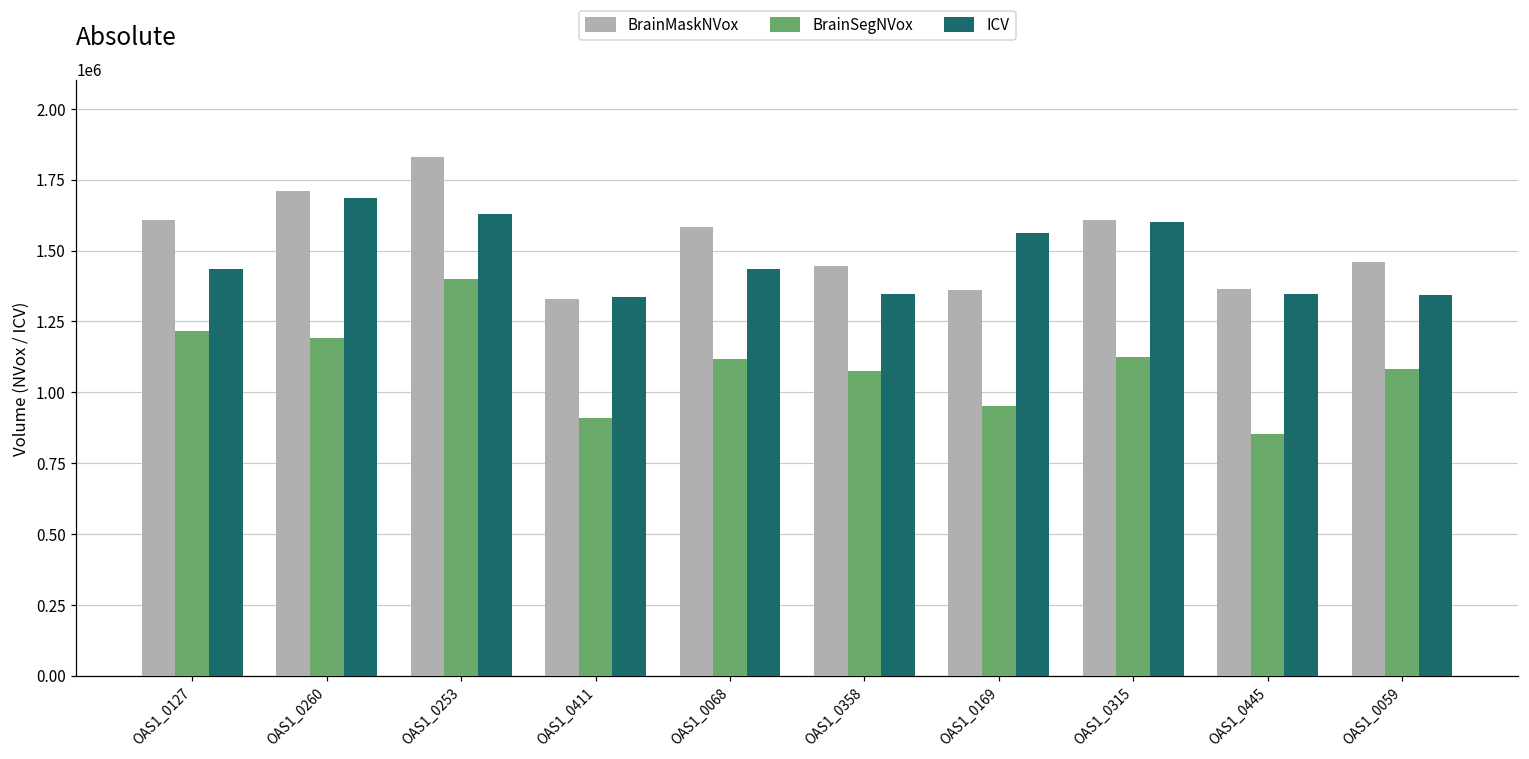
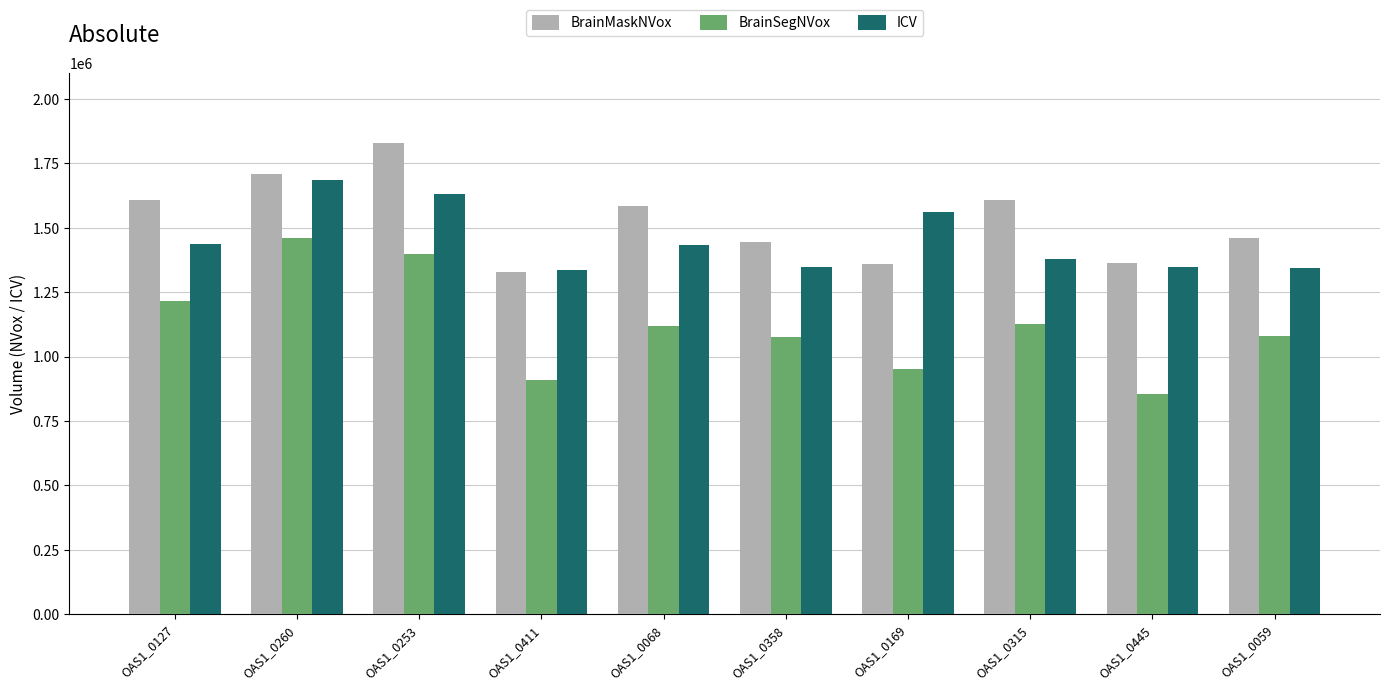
BrainSegNVox, OAS1_0260: 1190000 -> 1460000
ICV, OAS1_0315: 1600000 -> 1380000
